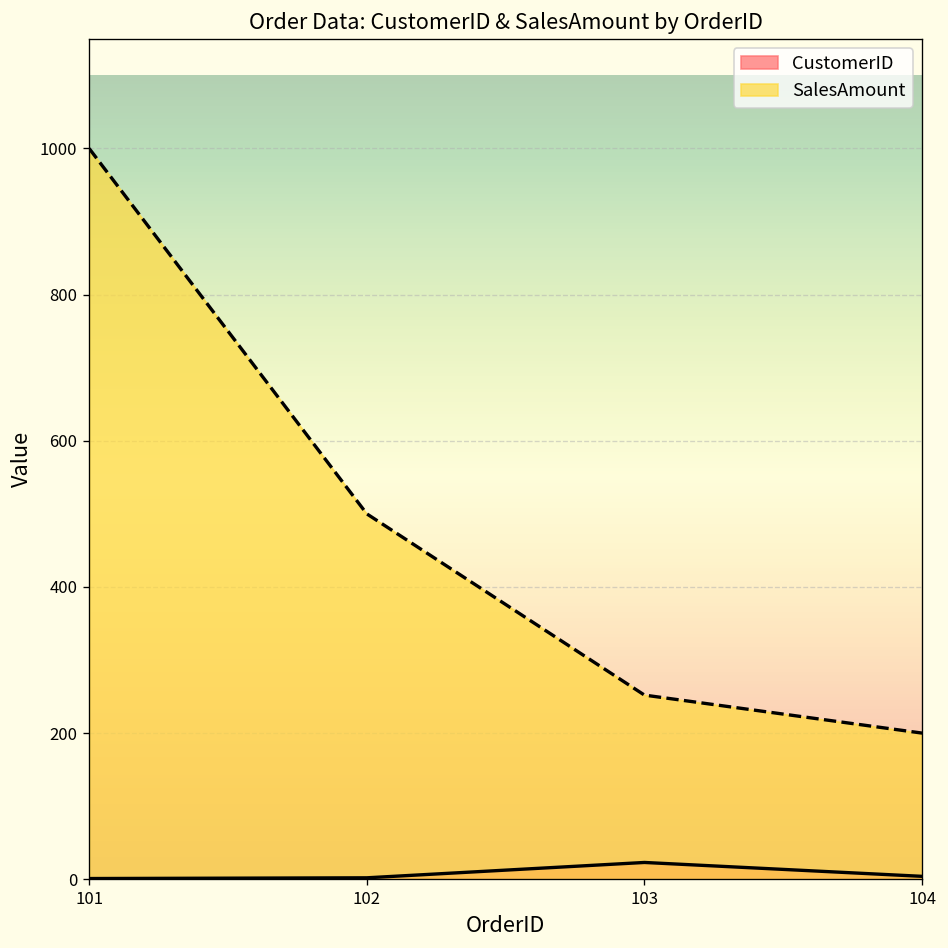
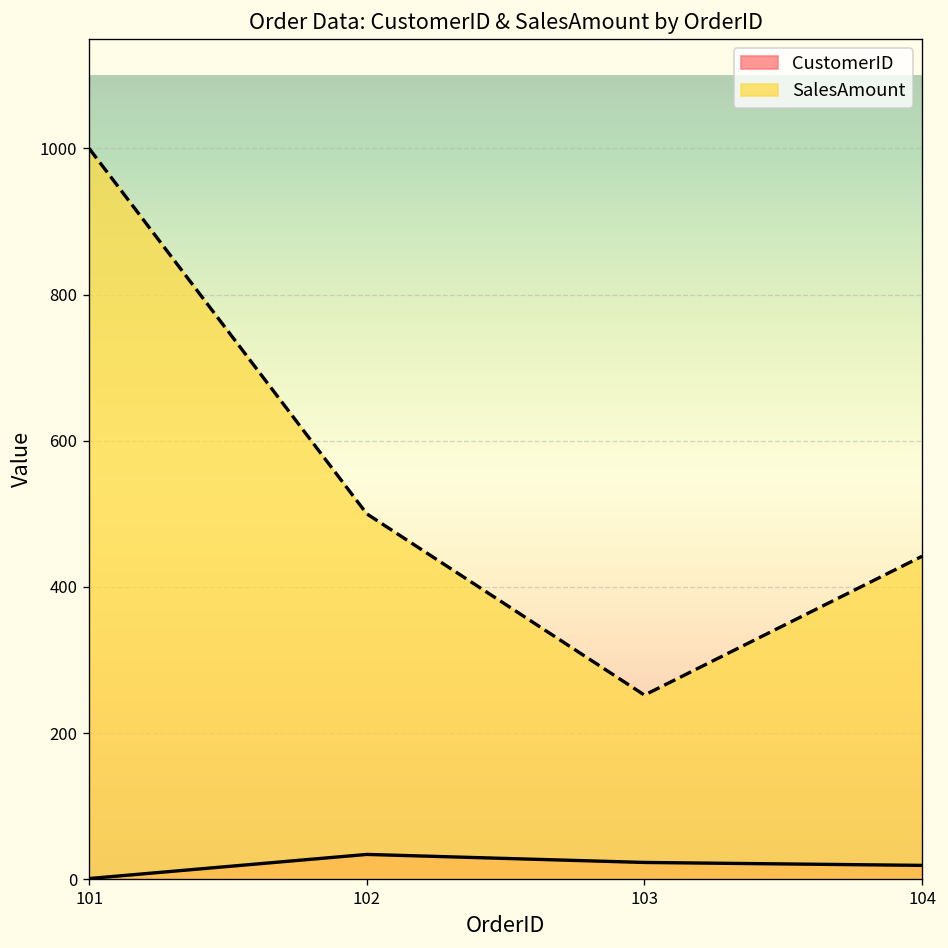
CustomerID, 102: 0 -> 30
CustomerID, 104: 0 -> 20
SalesAmount, 104: 200 -> 440
